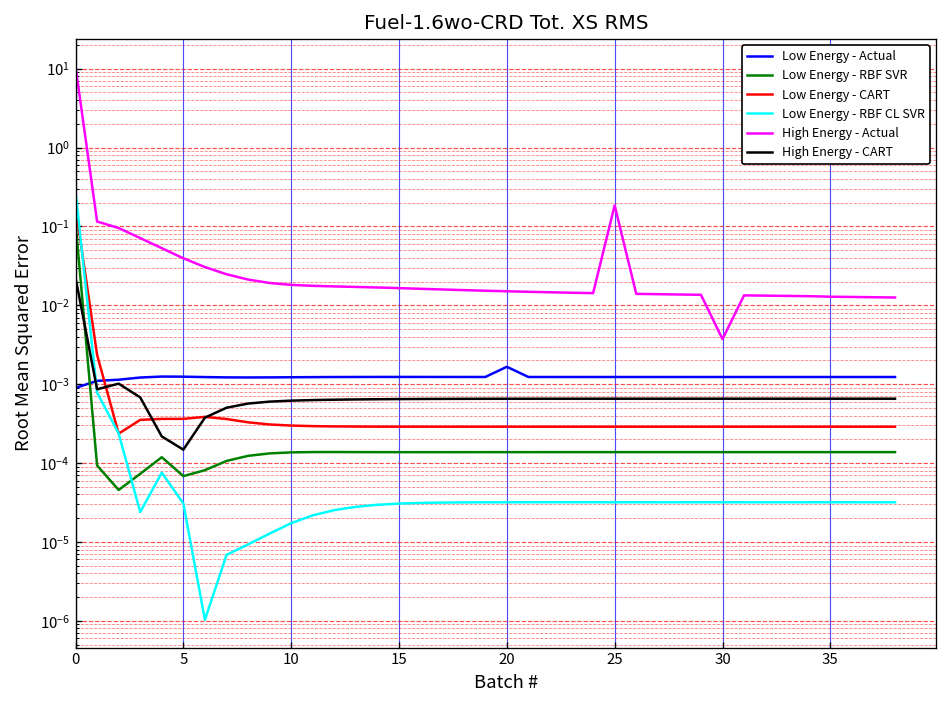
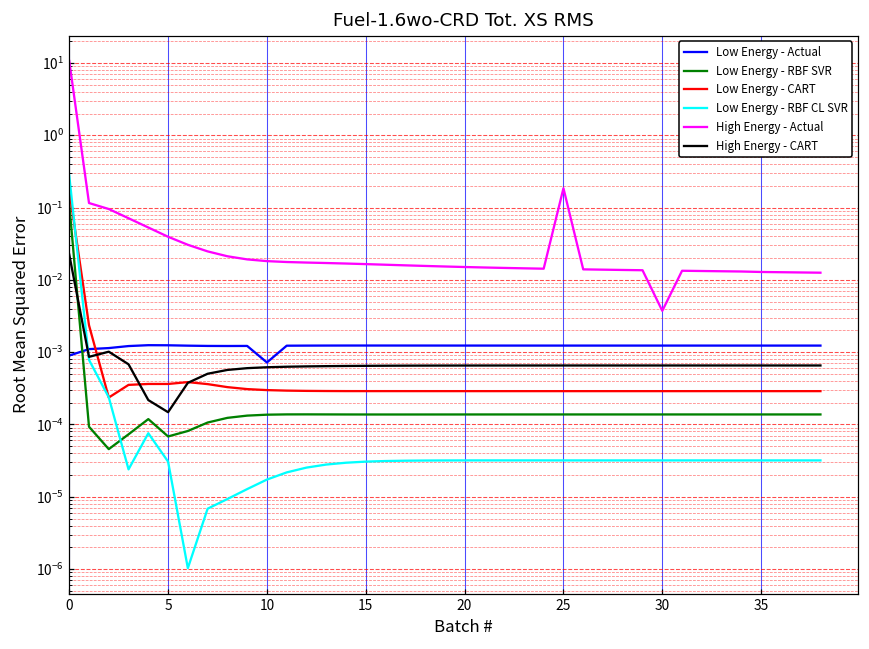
Low Energy - Actual, 10: 0.0012 -> 0.0007
Low Energy - Actual, 20: 0.0017 -> 0.0012
